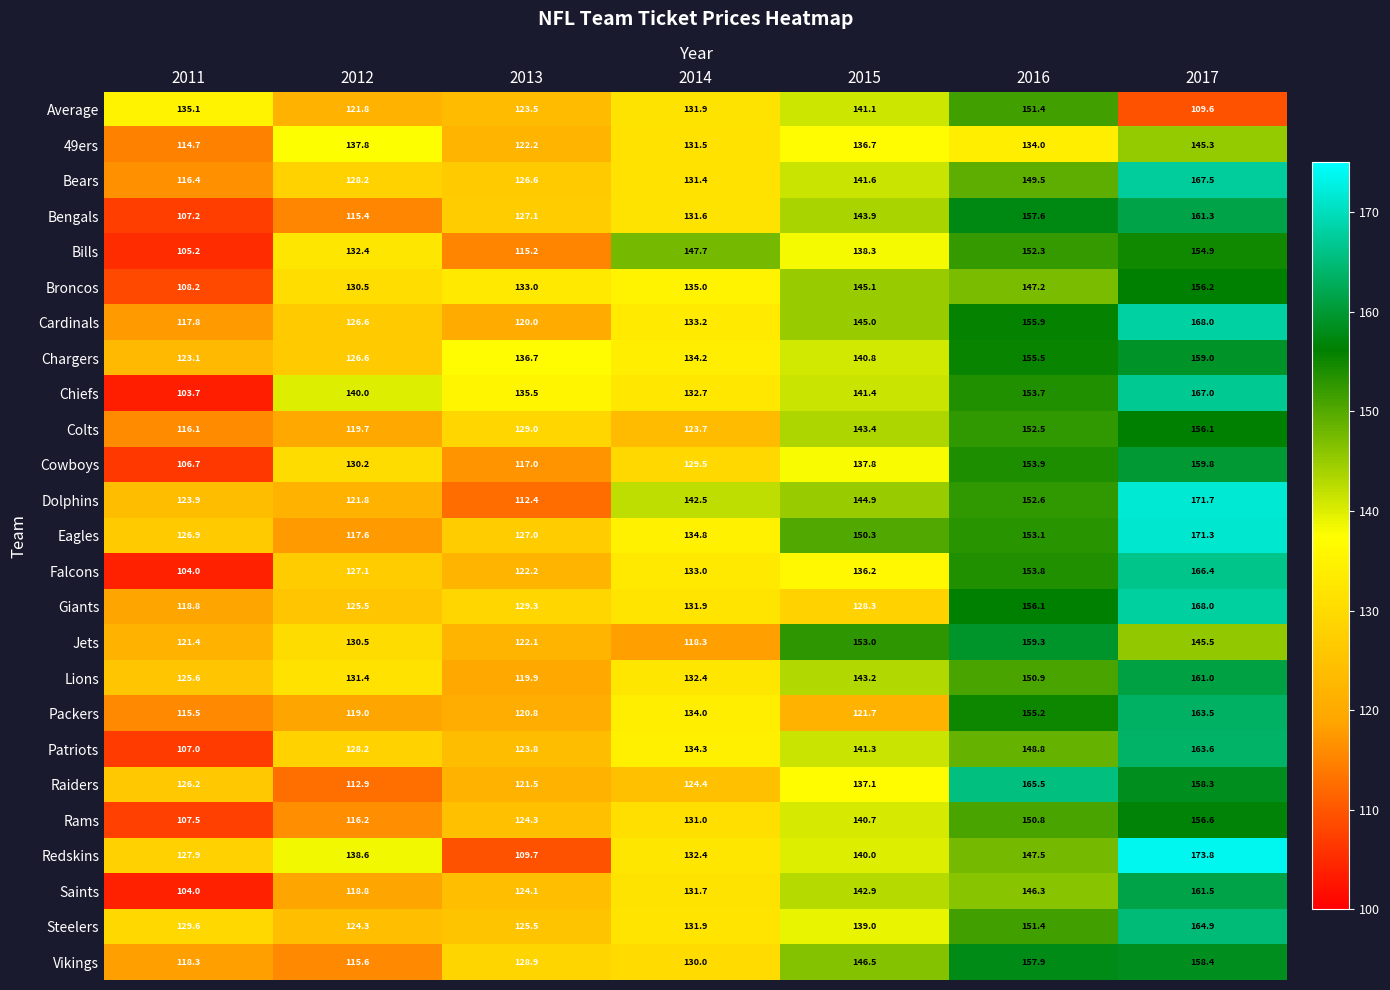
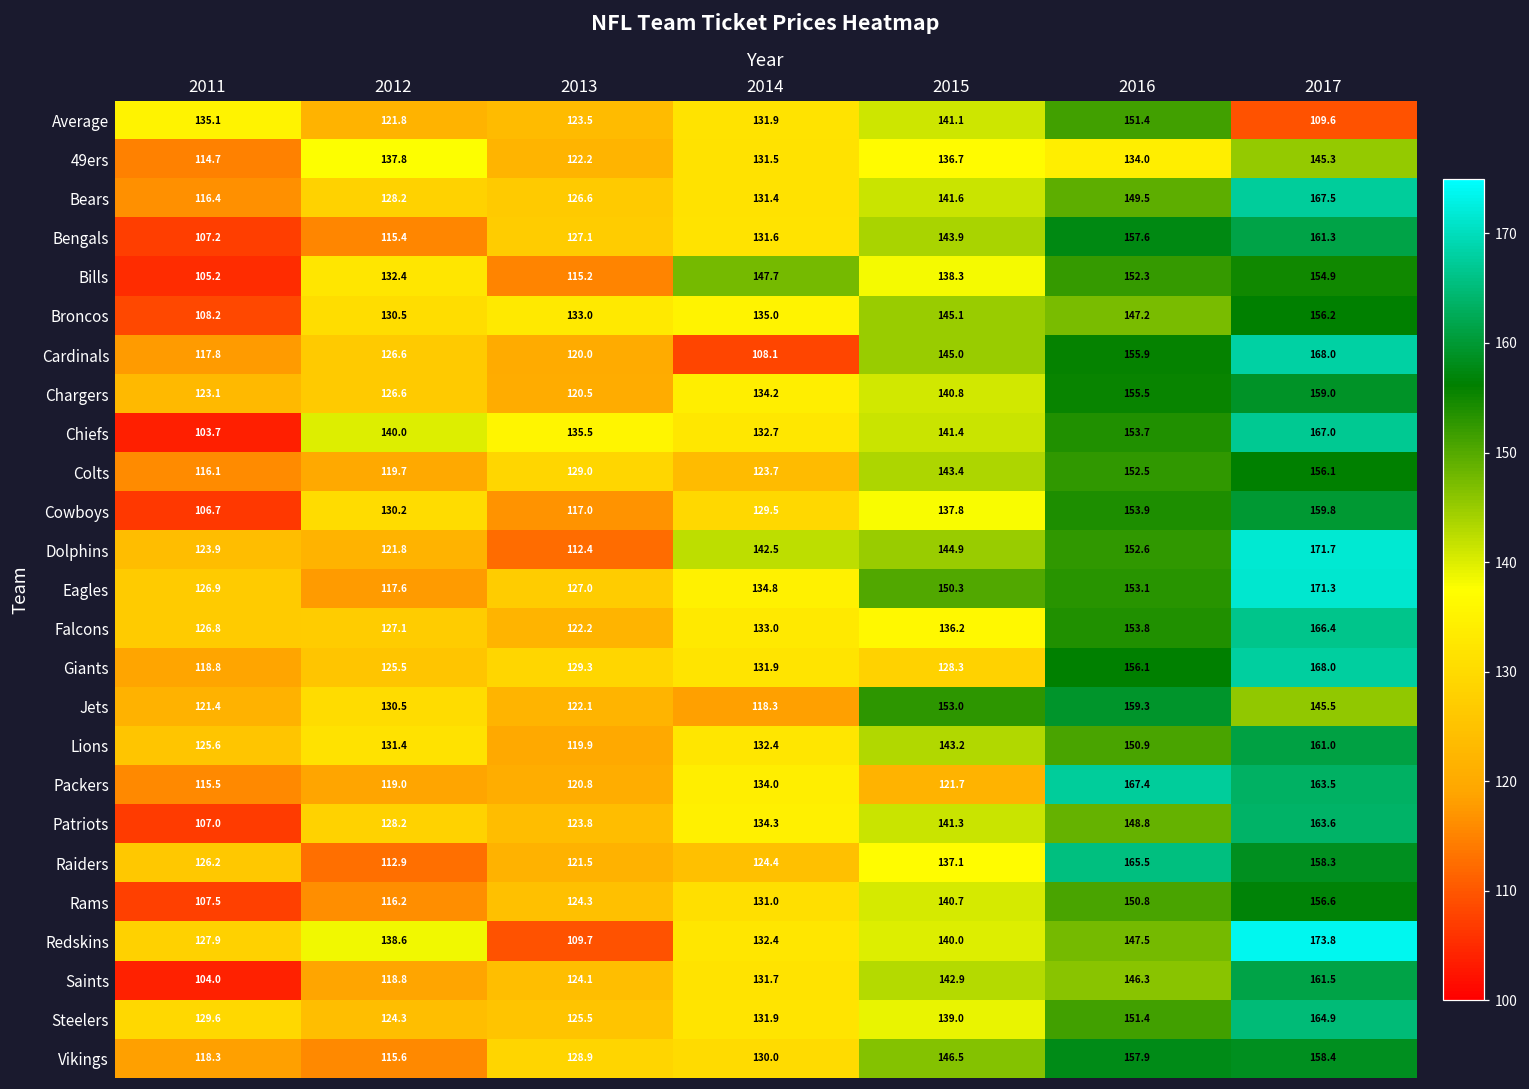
Cardinals, 2014: 133.2 -> 108.1
Chargers, 2013: 136.7 -> 120.5
Falcons, 2011: 104.0 -> 126.8
Packers, 2016: 155.2 -> 167.4
